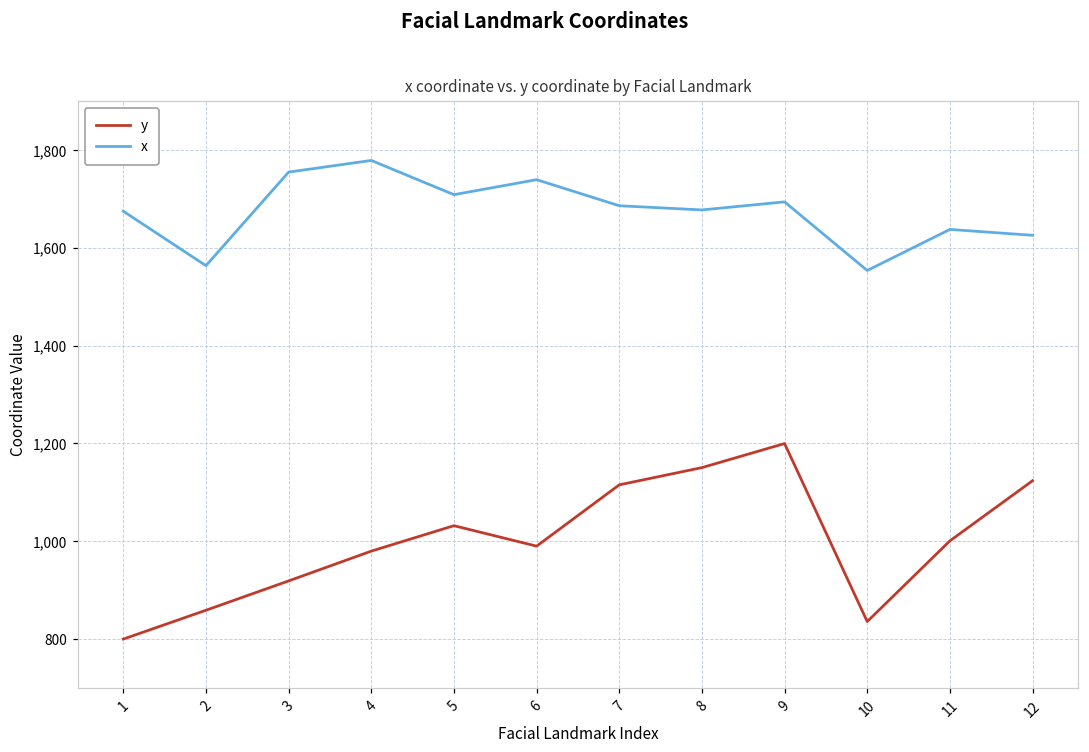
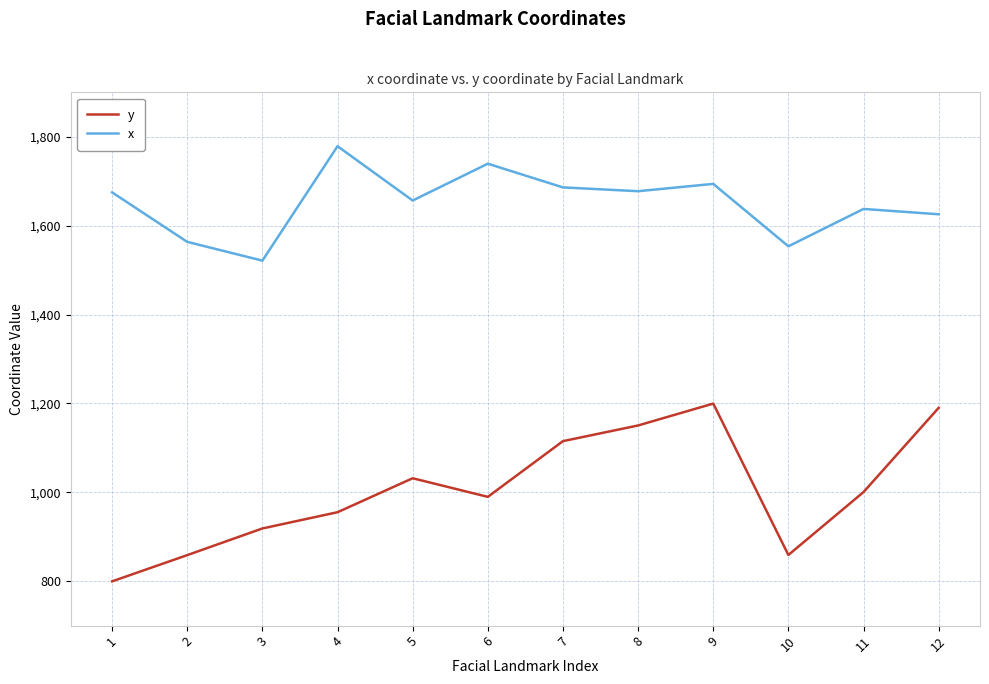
x, 3: 1,750 -> 1,520
y, 4: 980 -> 960
x, 5: 1,710 -> 1,660
y, 10: 840 -> 860
y, 12: 1,120 -> 1,190
